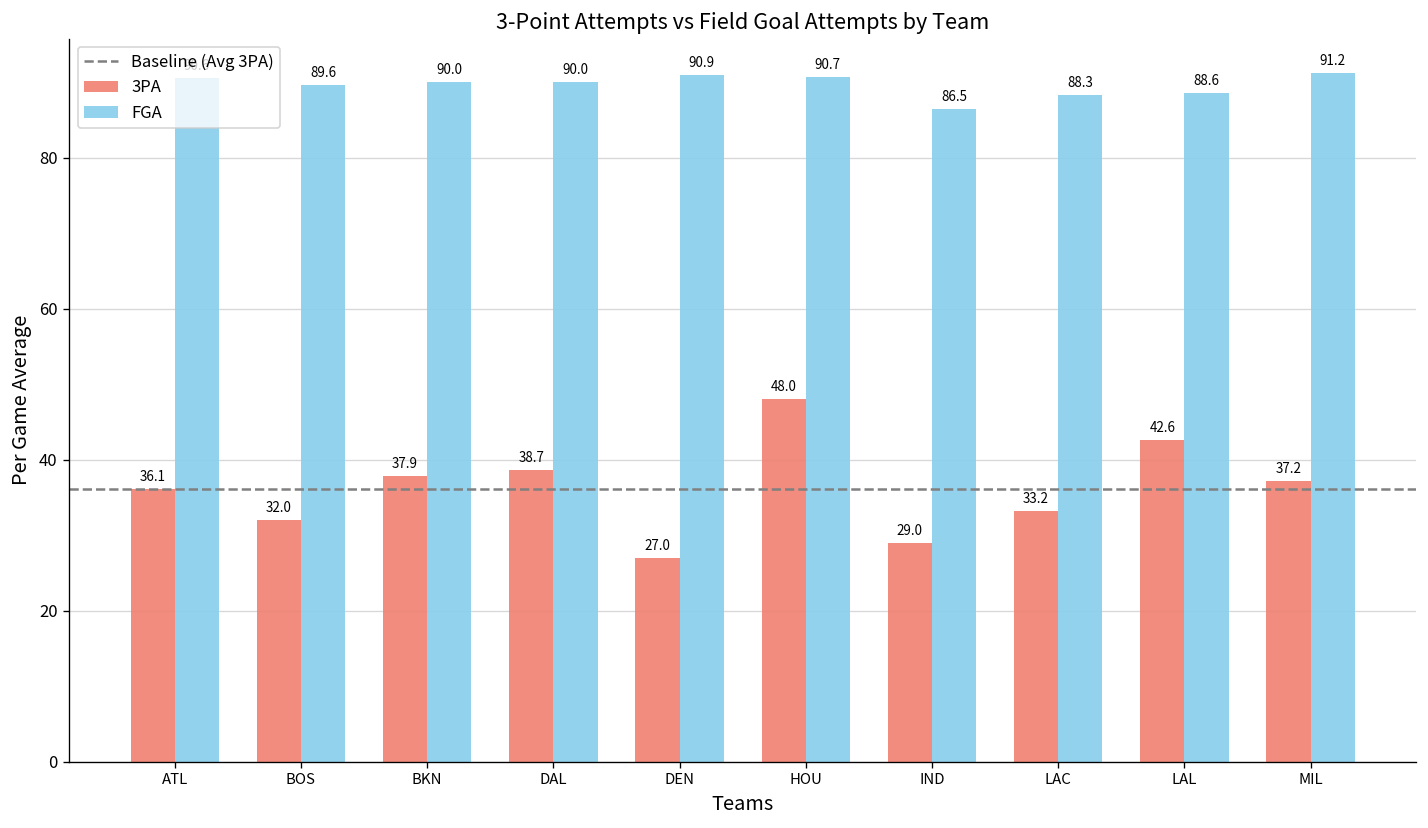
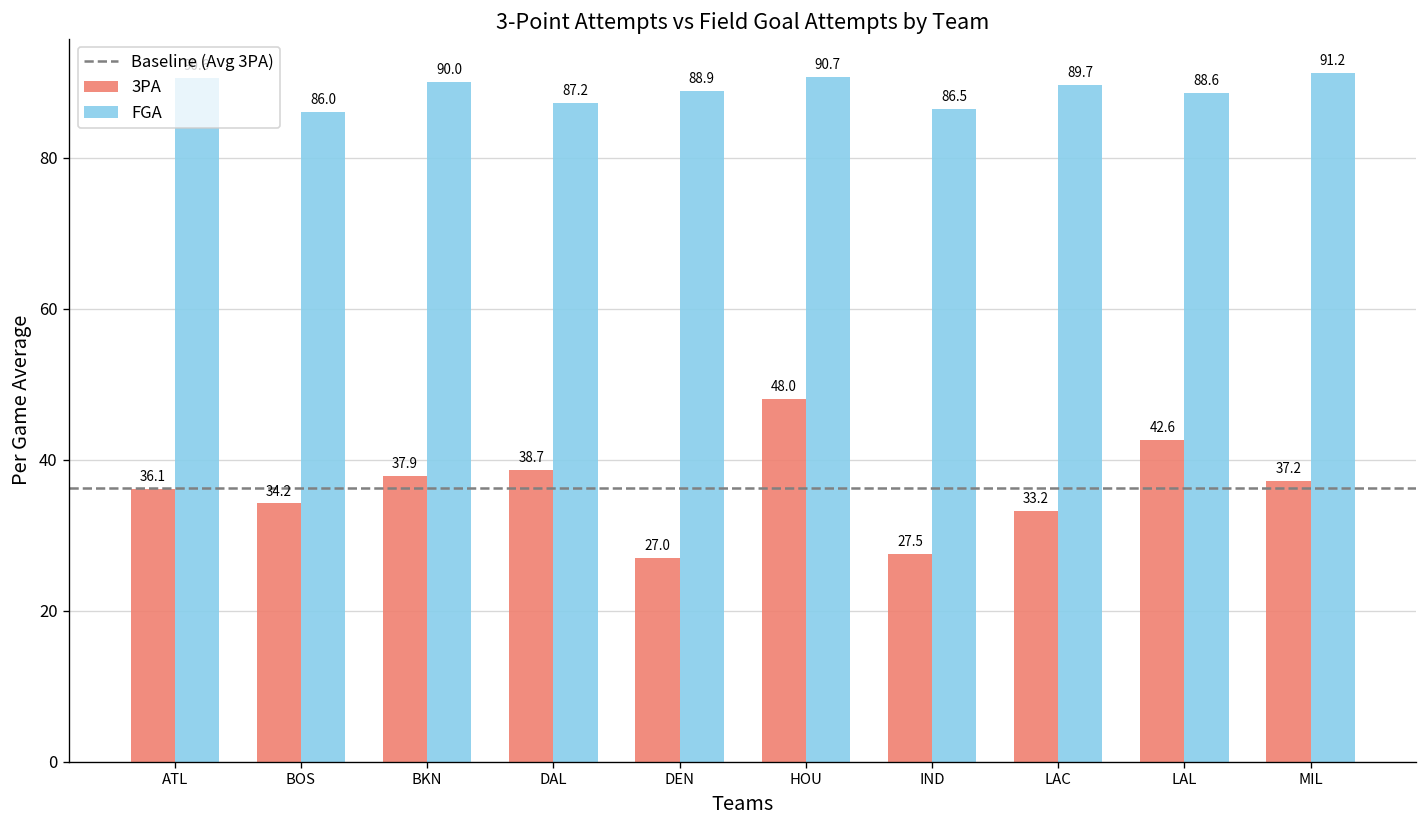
3PA, BOS: 32.0 -> 34.2
FGA, BOS: 89.6 -> 86.0
FGA, DAL: 90.0 -> 87.2
FGA, DEN: 90.9 -> 88.9
3PA, IND: 29.0 -> 27.5
FGA, LAC: 88.3 -> 89.7
